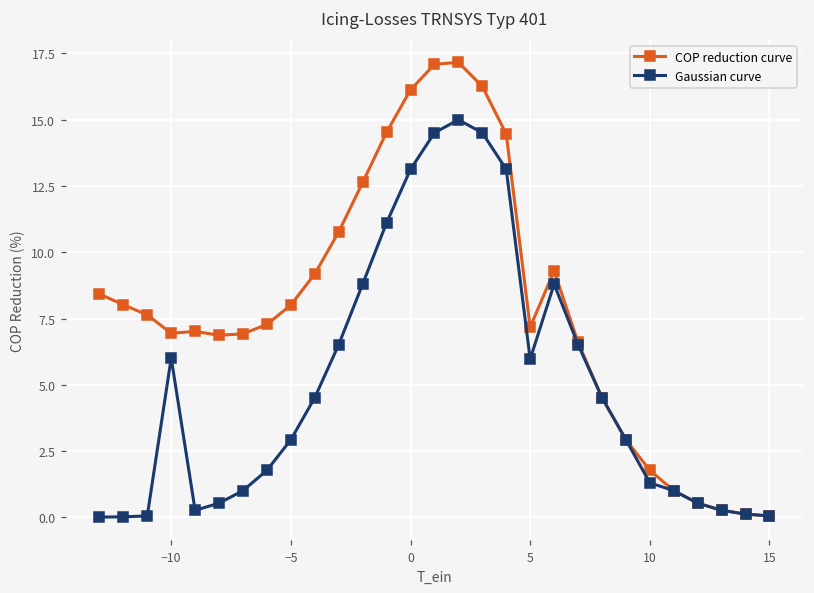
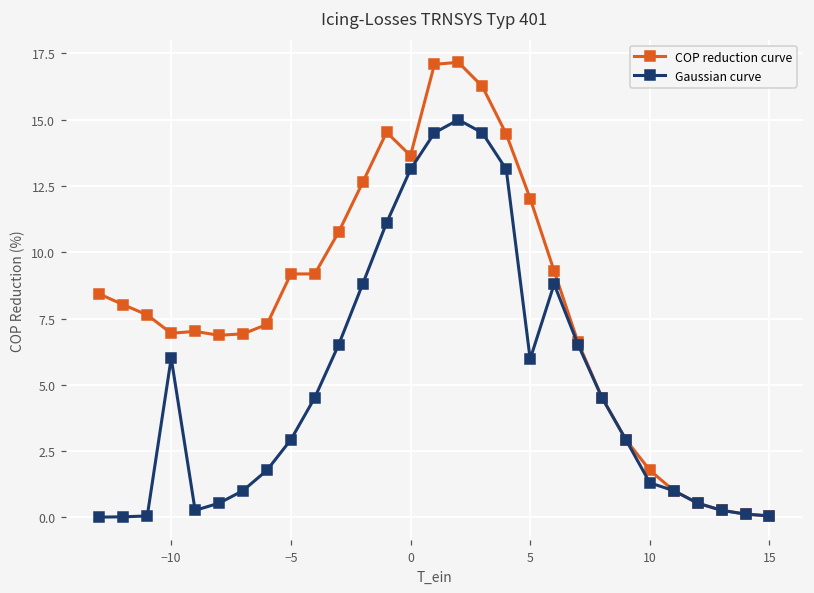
COP reduction curve, −5: 8.0 -> 9.2
COP reduction curve, 0: 16.1 -> 13.6
COP reduction curve, 5: 7.2 -> 12.0
